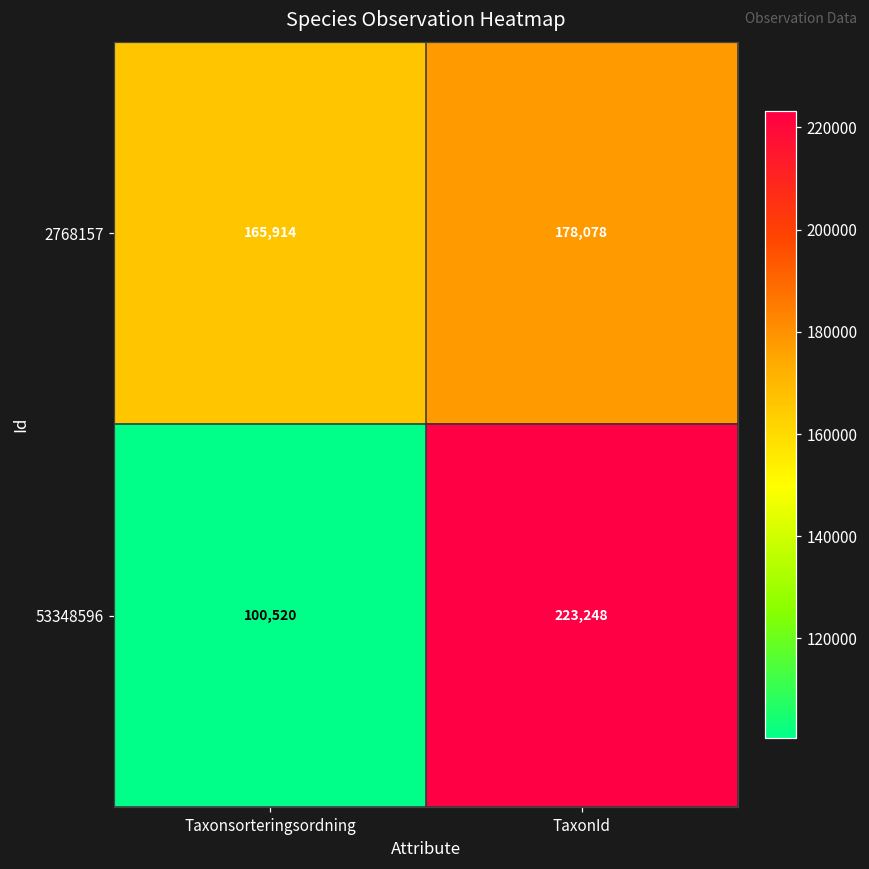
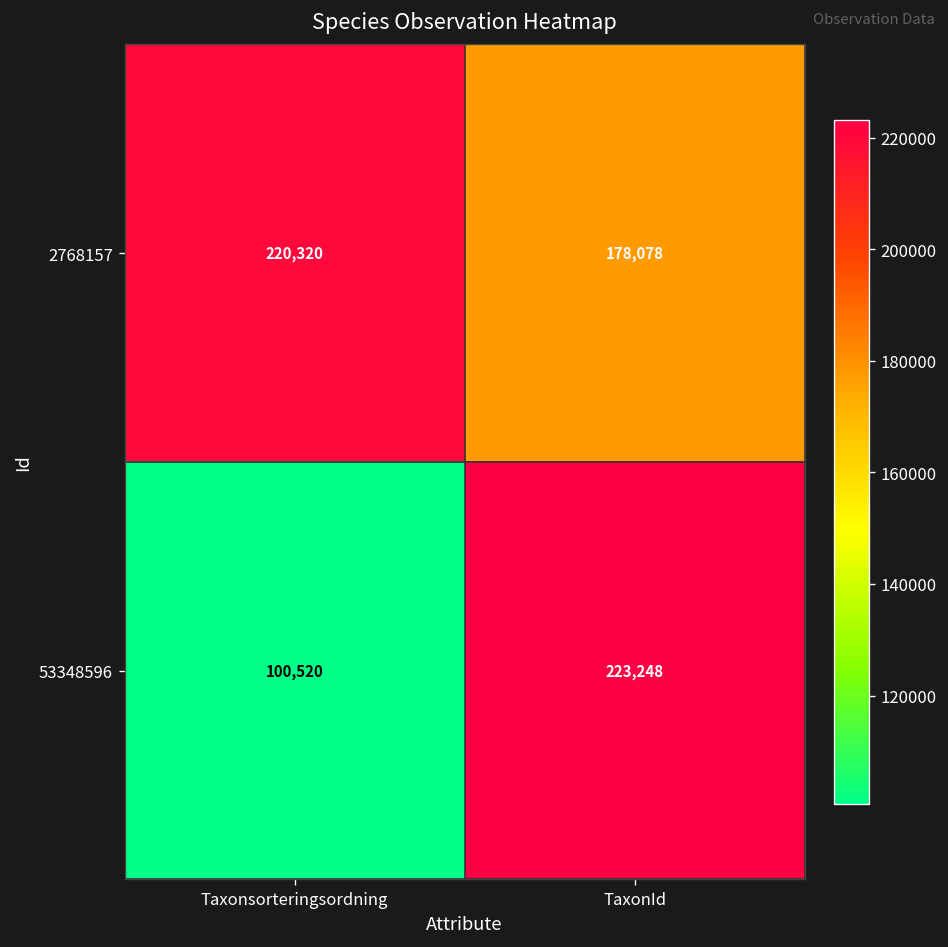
2768157, Taxonsorteringsordning: 165,914 -> 220,320
